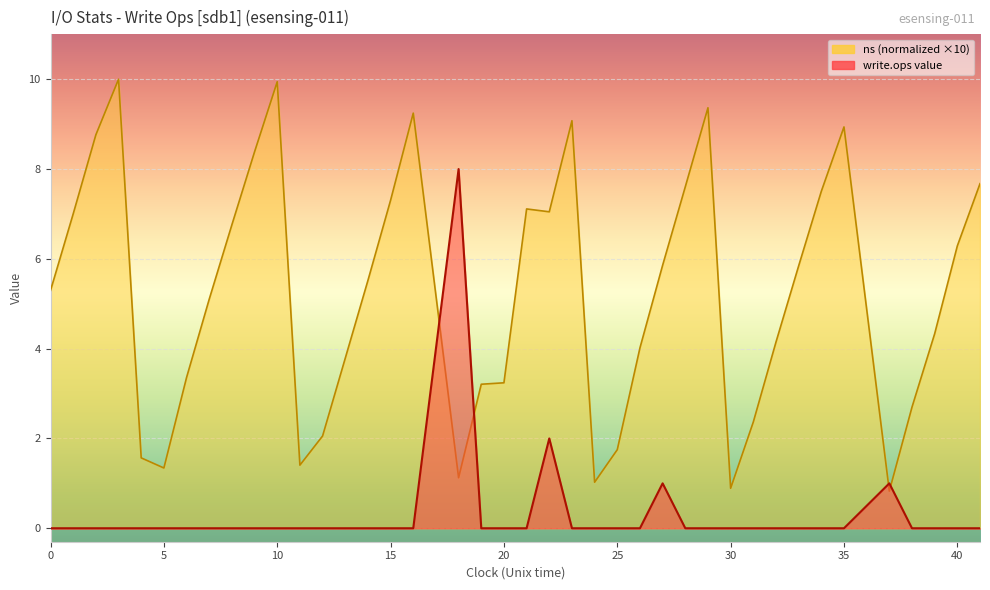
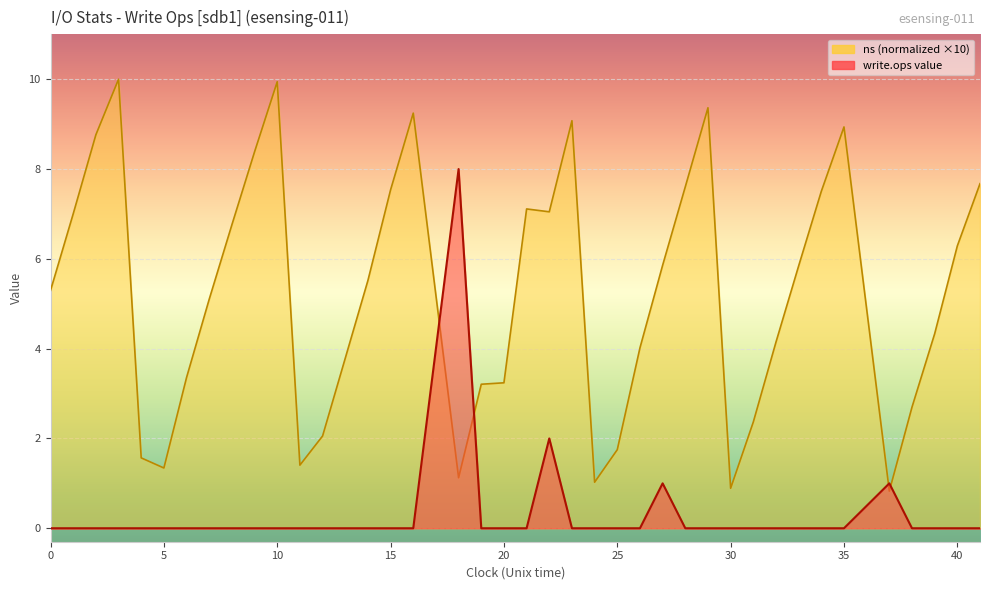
ns (normalized ×10), 15: 7.3 -> 7.5
